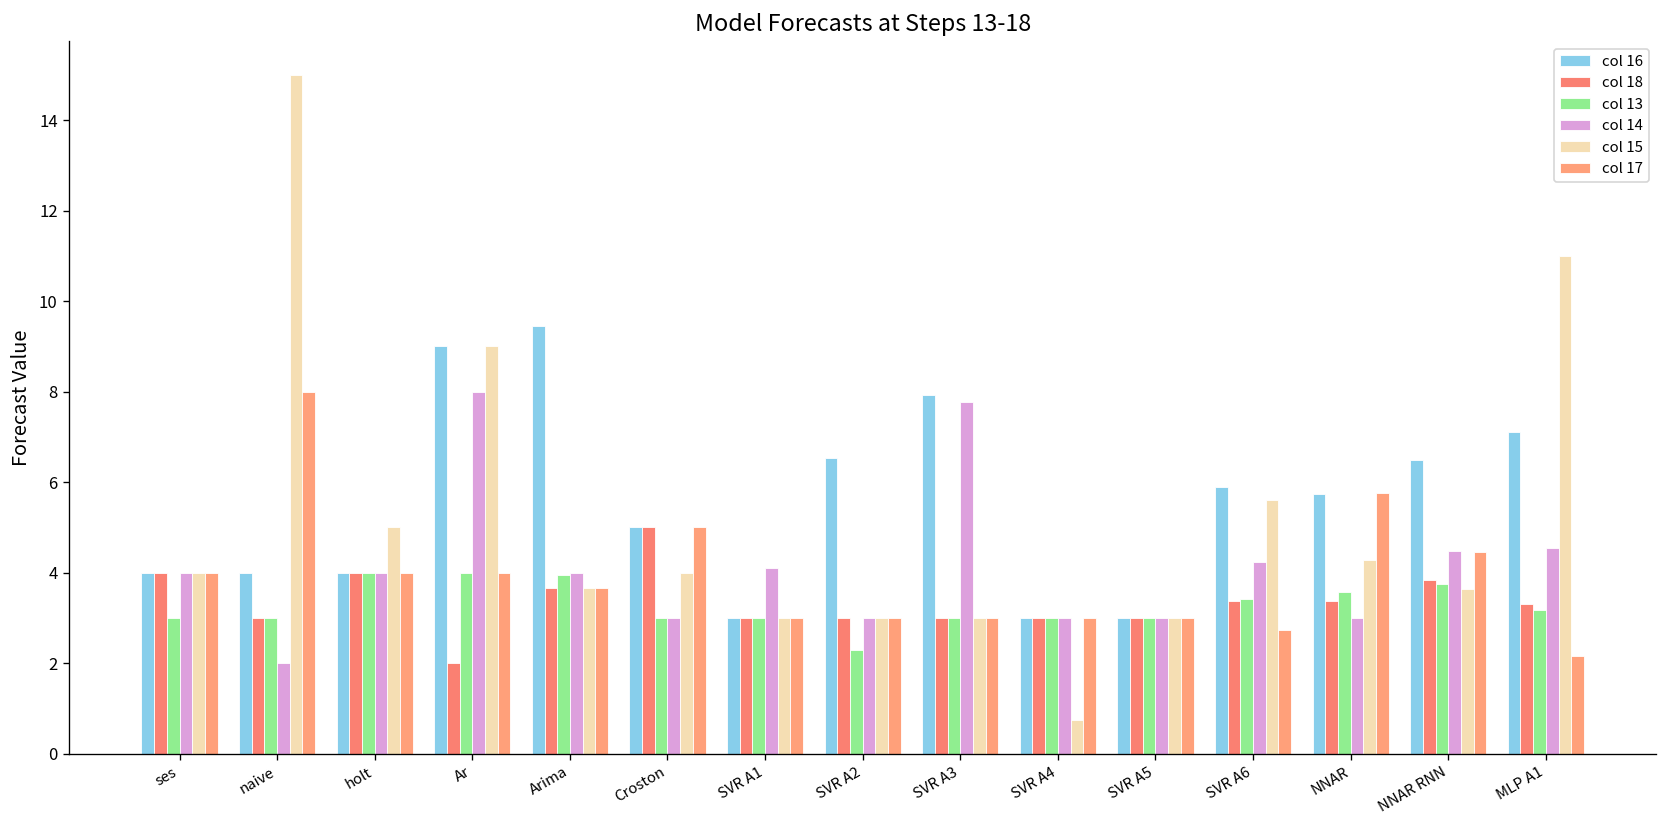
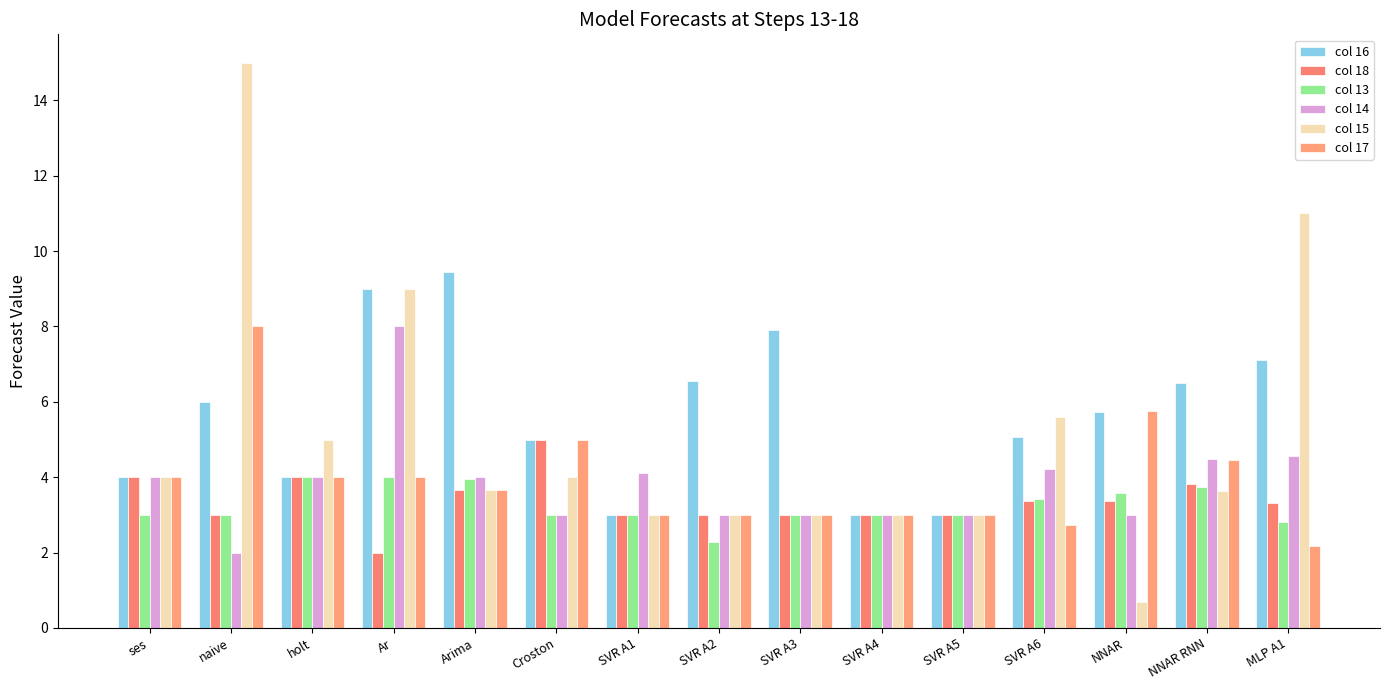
col 16, naive: 4 -> 6
col 14, SVR A3: 7.8 -> 3.0
col 15, SVR A4: 0.7 -> 3.0
col 16, SVR A6: 5.9 -> 5.1
col 15, NNAR: 4.3 -> 0.7
col 13, MLP A1: 3.2 -> 2.8
